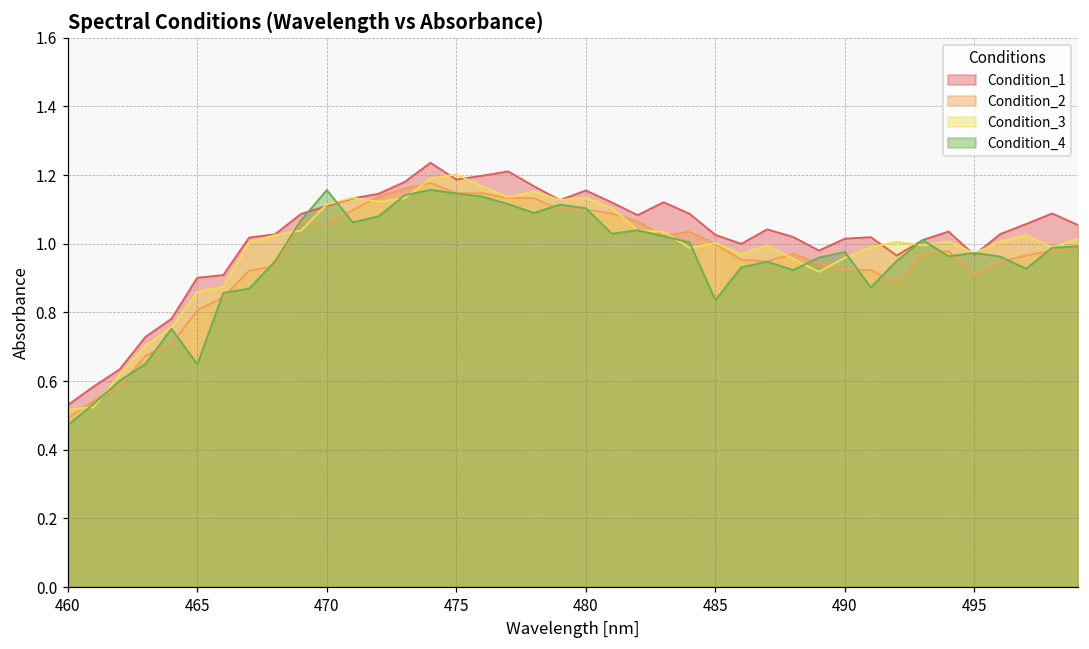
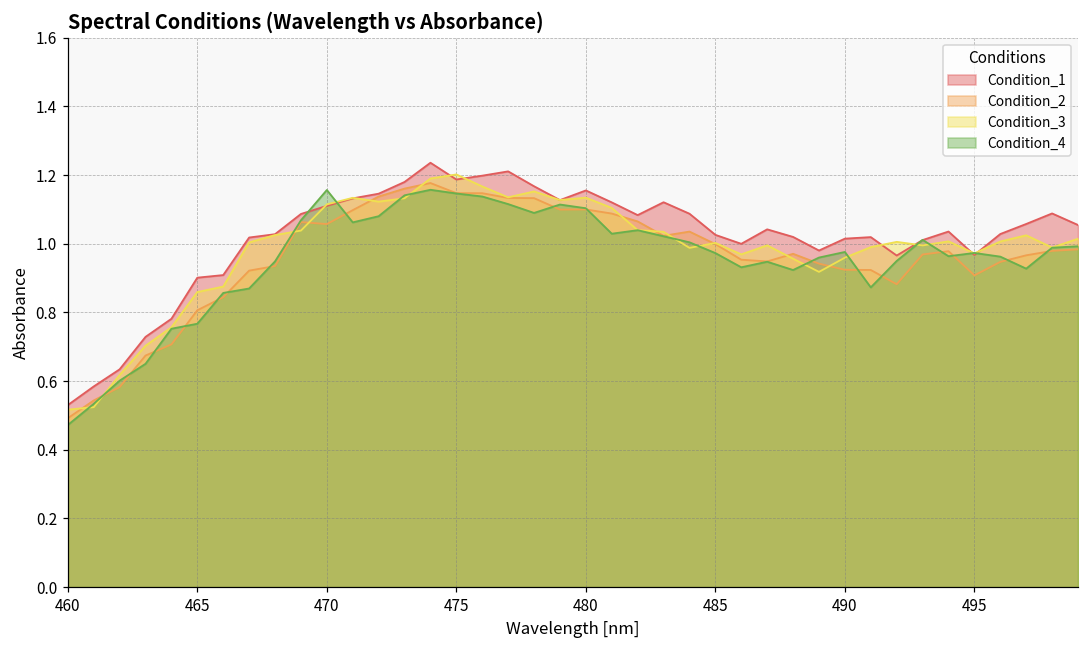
Condition_4, 465: 0.65 -> 0.77
Condition_4, 485: 0.84 -> 0.97
